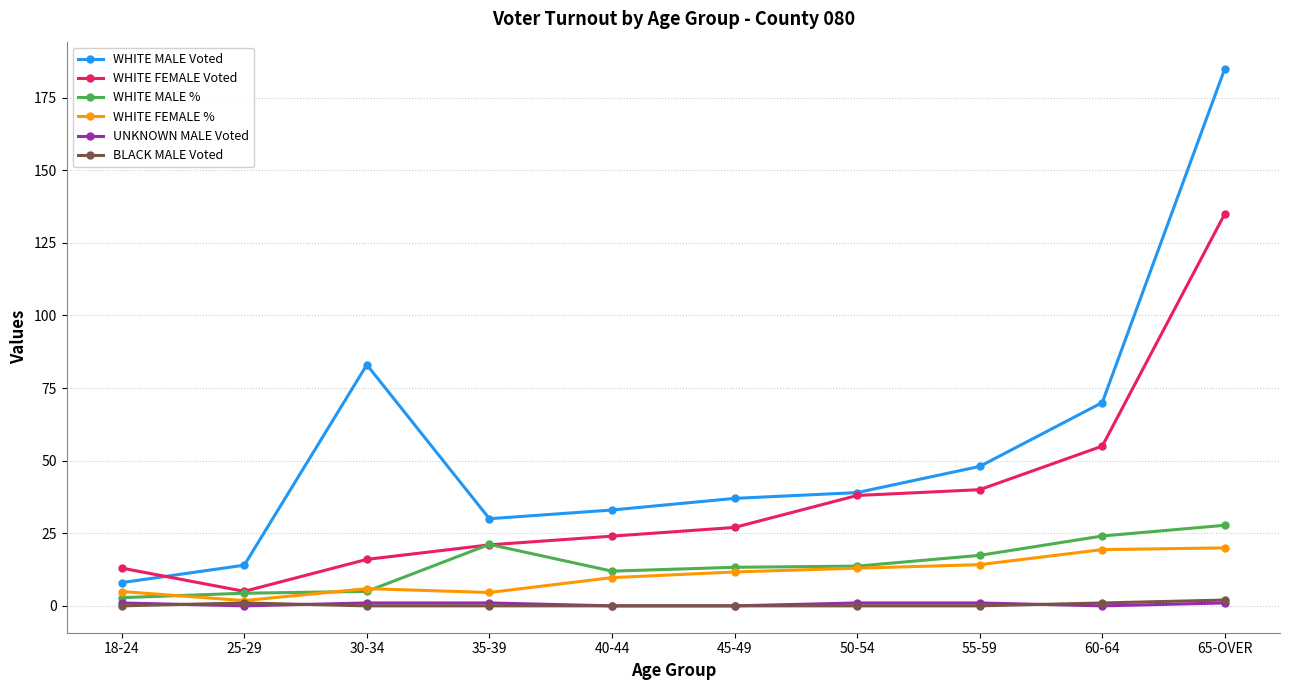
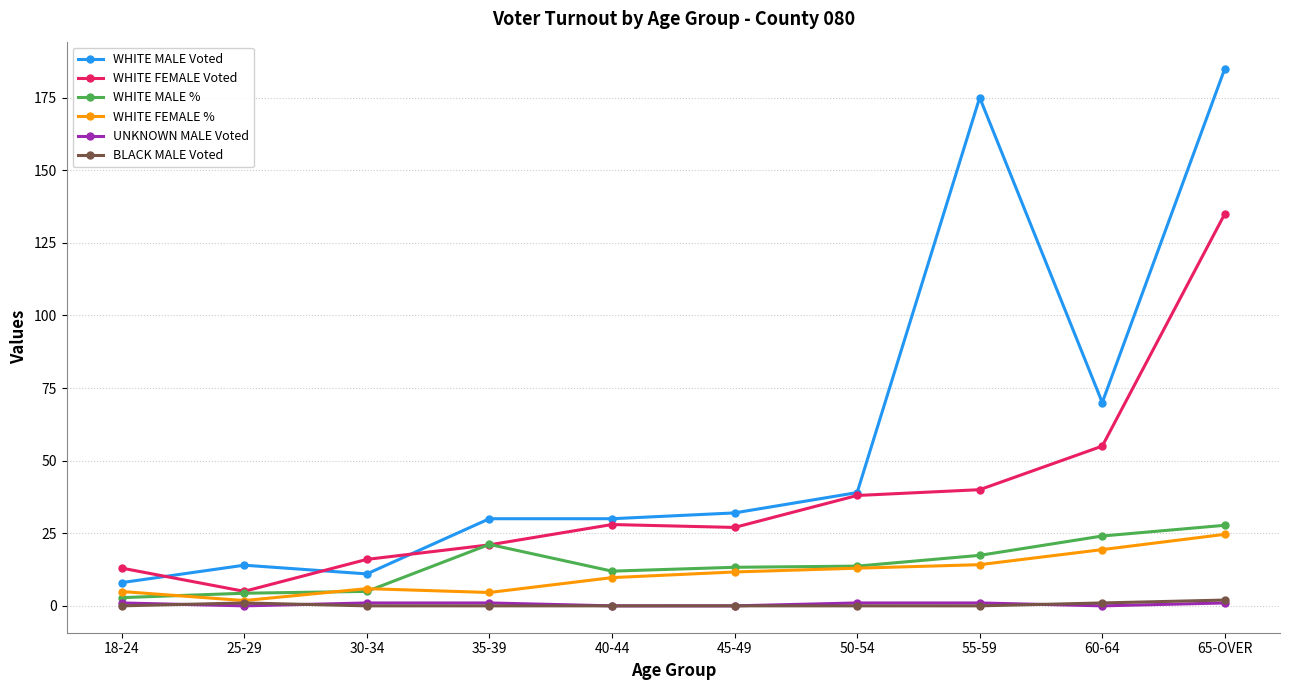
WHITE MALE Voted, 30-34: 83 -> 11
WHITE MALE Voted, 40-44: 33 -> 30
WHITE FEMALE Voted, 40-44: 24 -> 28
WHITE MALE Voted, 45-49: 37 -> 32
WHITE MALE Voted, 55-59: 48 -> 175
WHITE FEMALE %, 65-OVER: 20 -> 25
